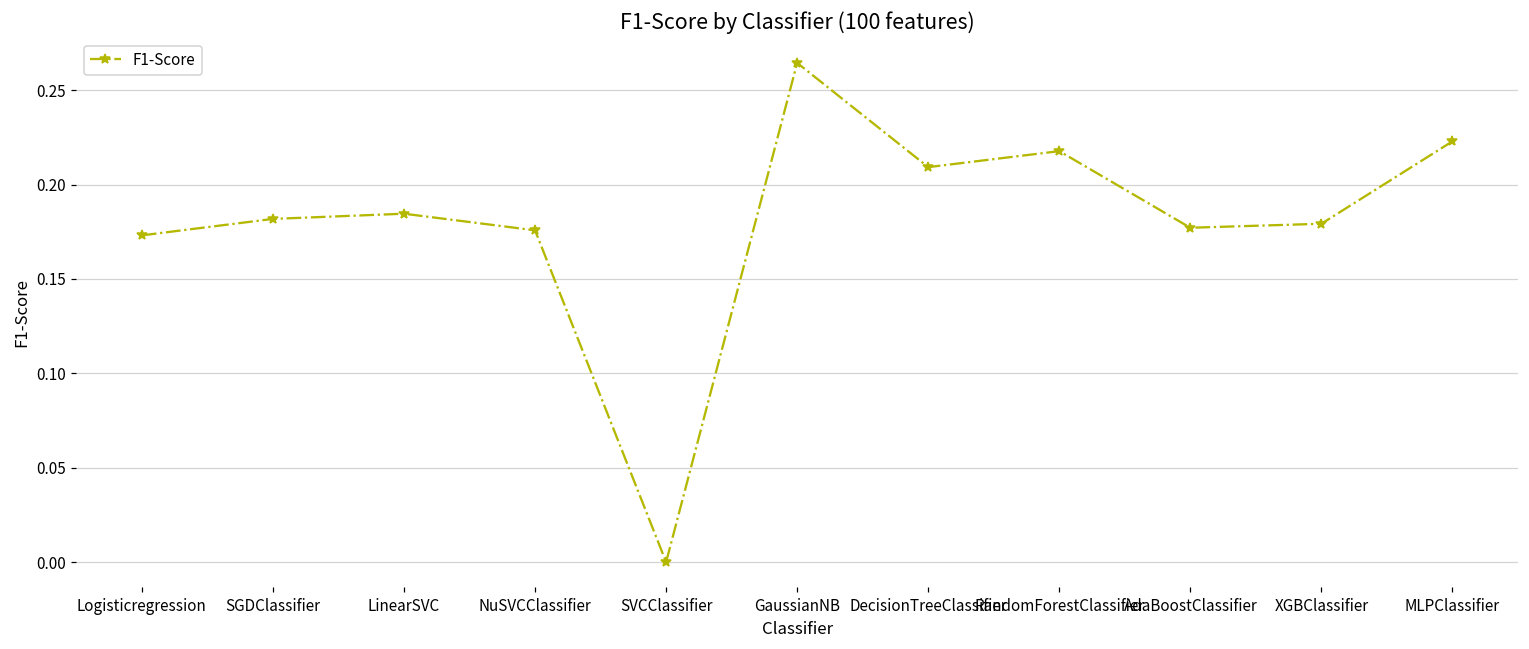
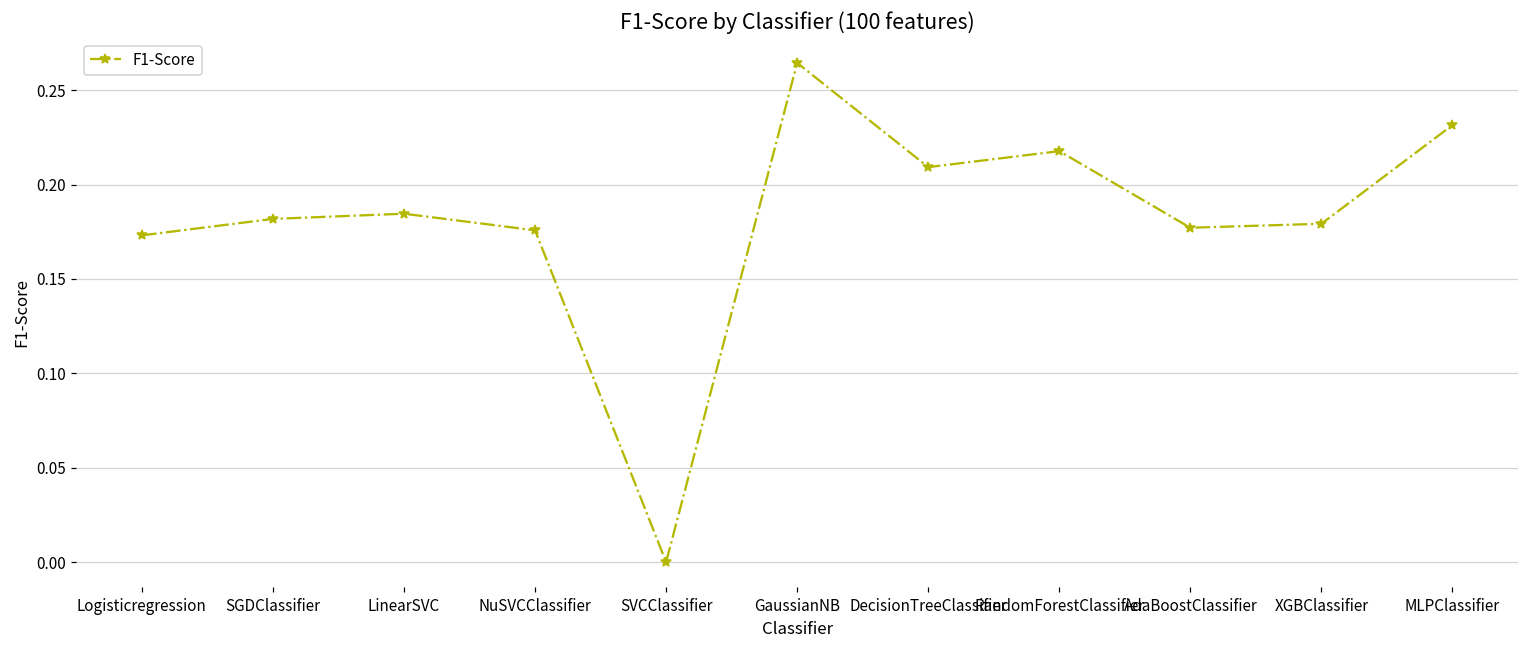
MLPClassifier: 0.223 -> 0.232
